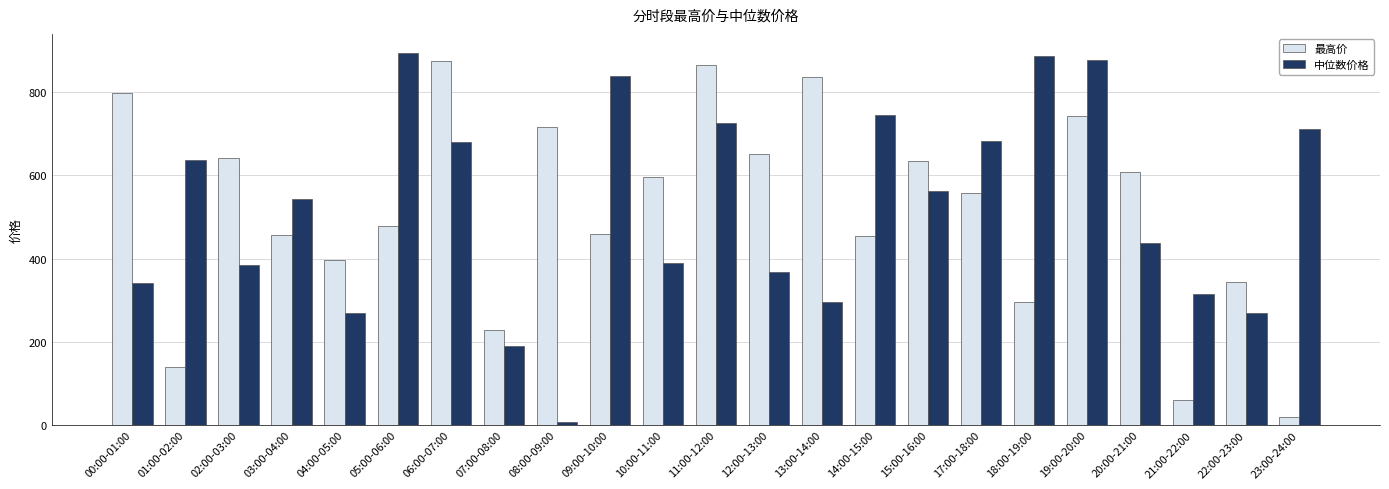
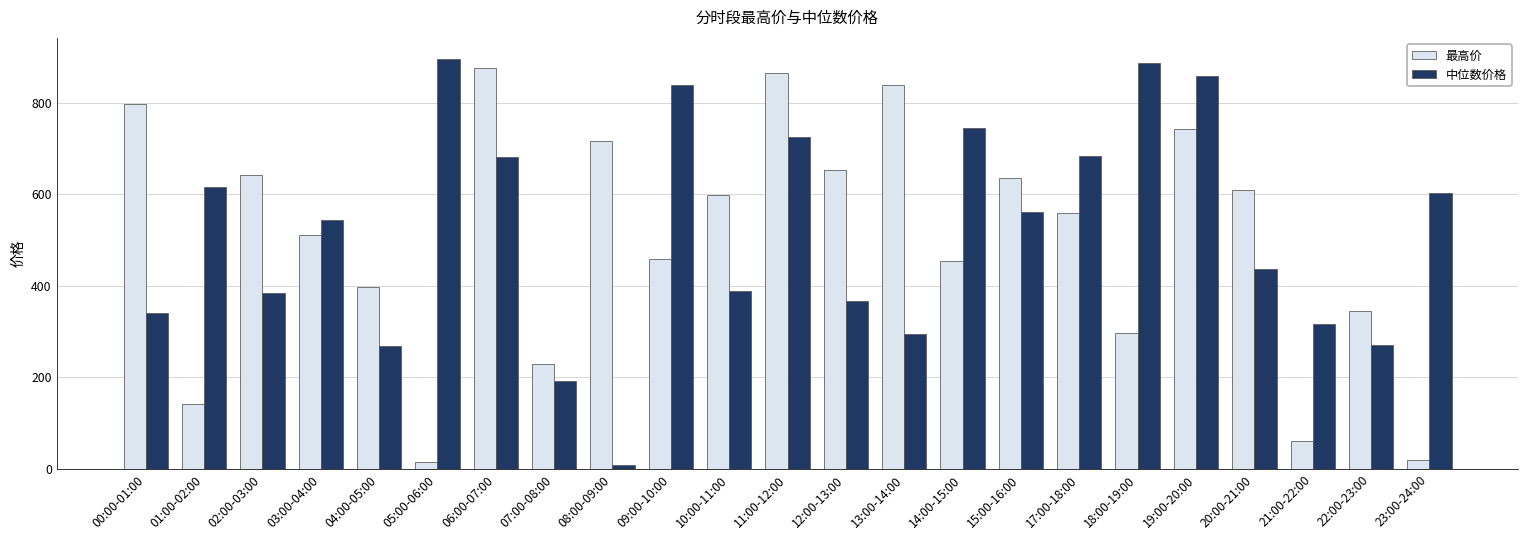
中位数价格, 01:00-02:00: 640 -> 620
最高价, 03:00-04:00: 460 -> 510
最高价, 05:00-06:00: 480 -> 10
中位数价格, 19:00-20:00: 880 -> 860
中位数价格, 23:00-24:00: 710 -> 600
